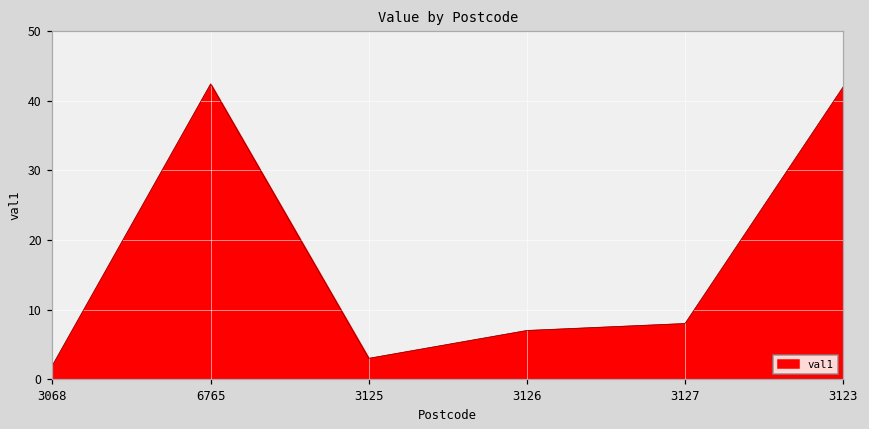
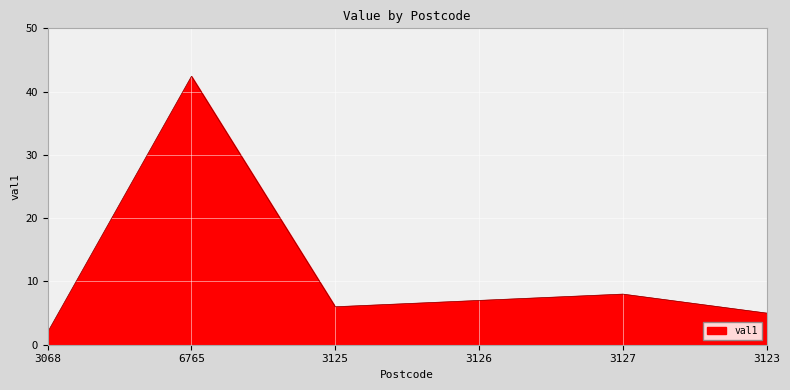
3125: 3 -> 6
3123: 42 -> 5
